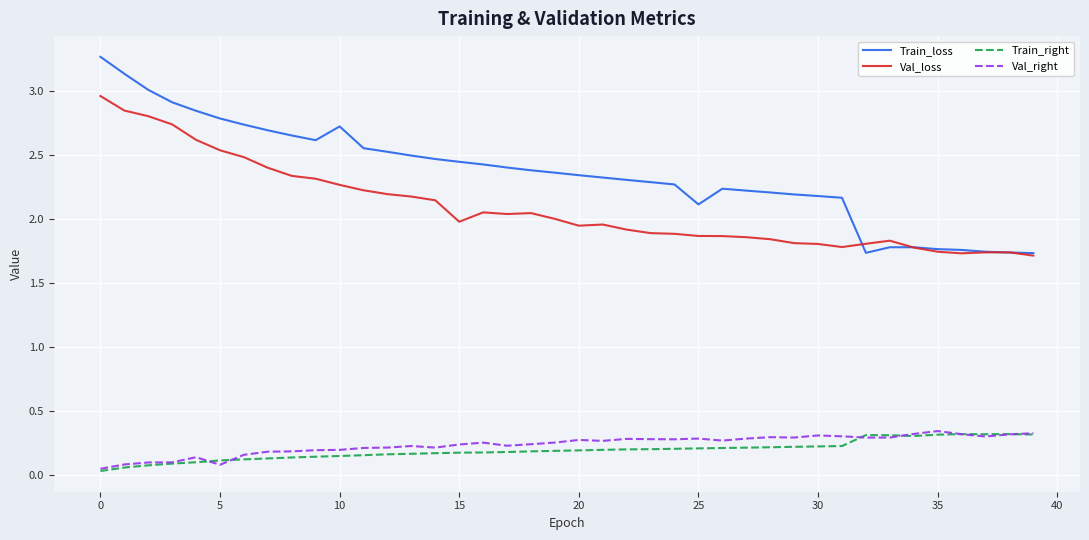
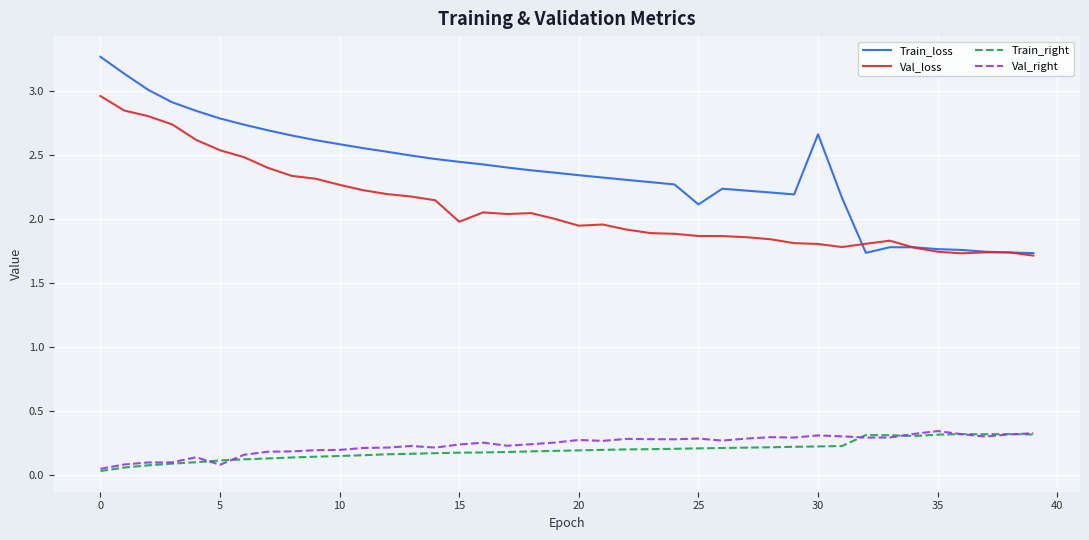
Train_loss, 10: 2.73 -> 2.59
Train_loss, 30: 2.18 -> 2.67
